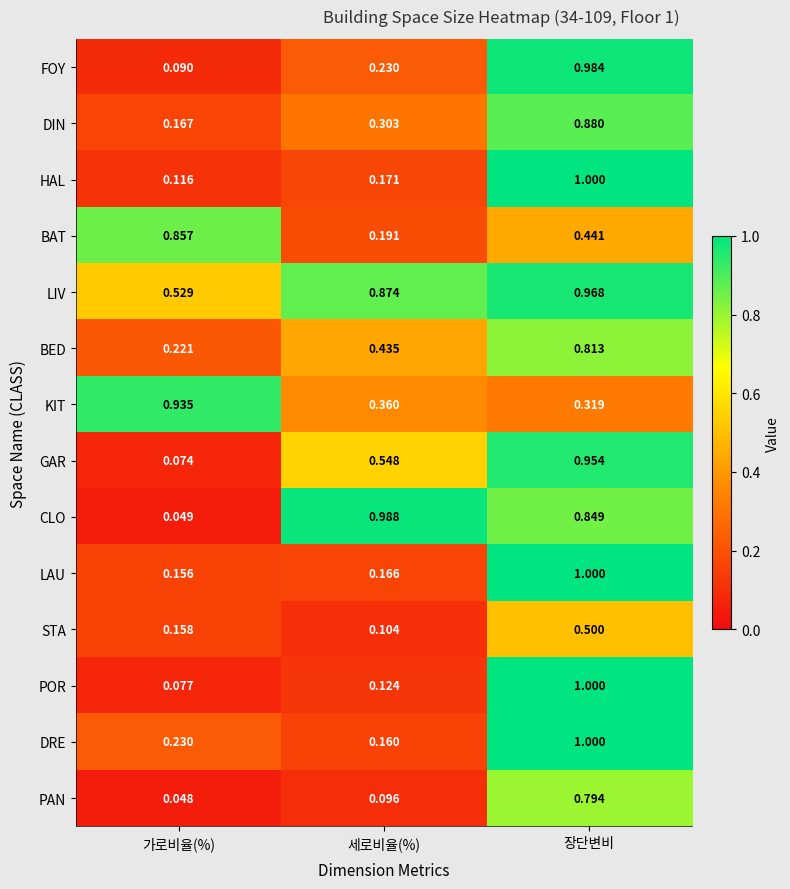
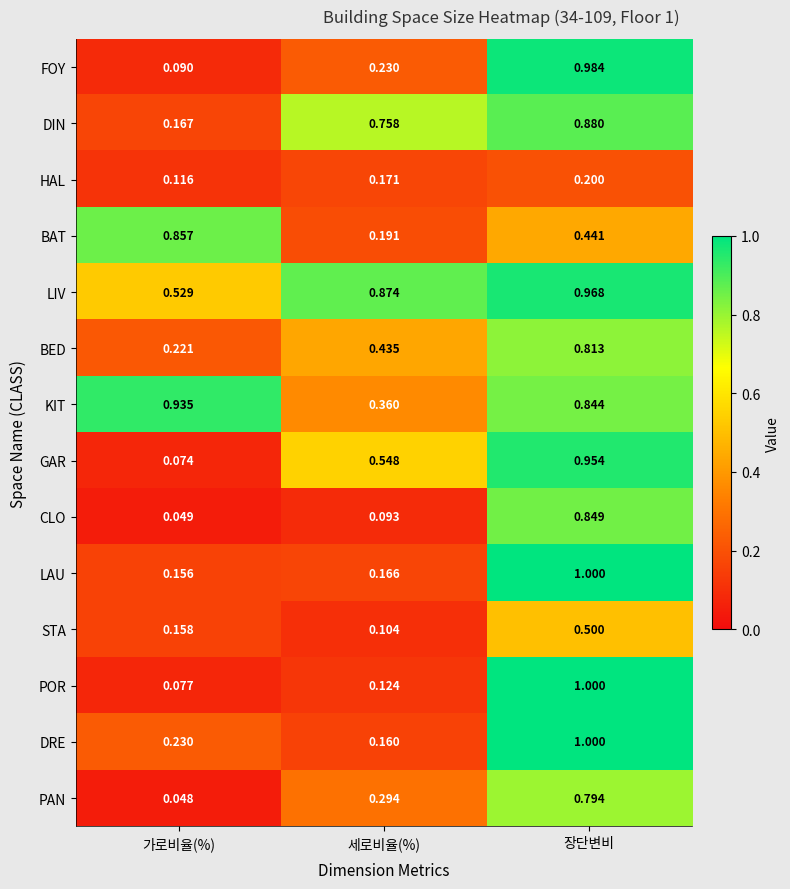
DIN, 세로비율(%): 0.303 -> 0.758
HAL, 장단변비: 1.000 -> 0.200
KIT, 장단변비: 0.319 -> 0.844
CLO, 세로비율(%): 0.988 -> 0.093
PAN, 세로비율(%): 0.096 -> 0.294
